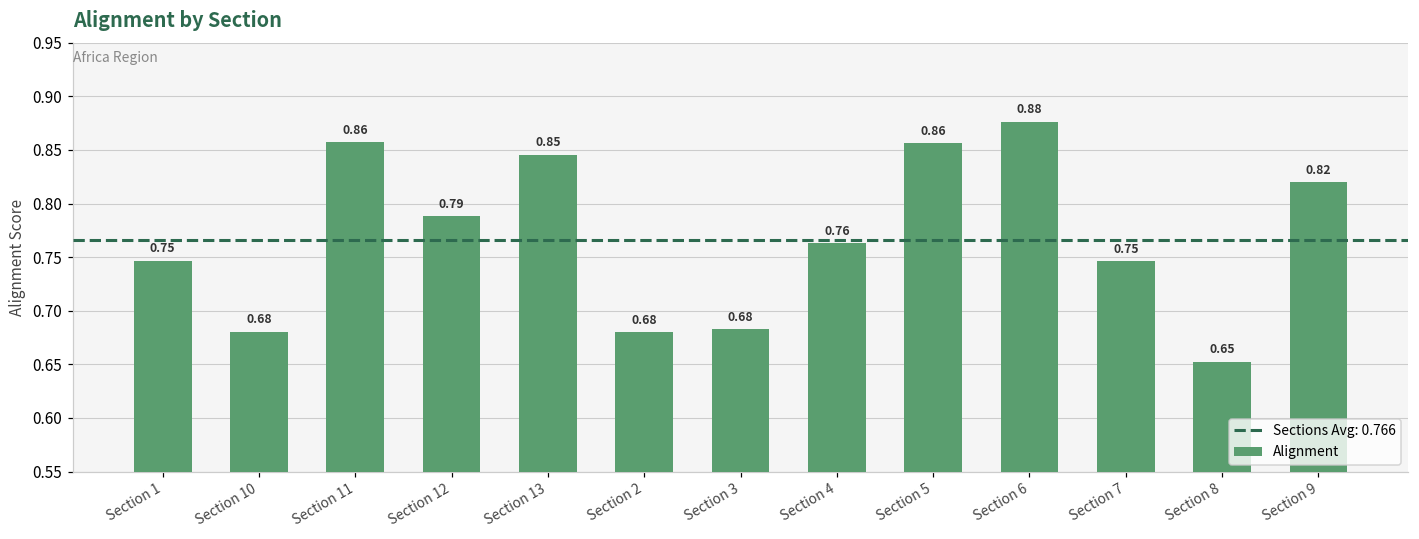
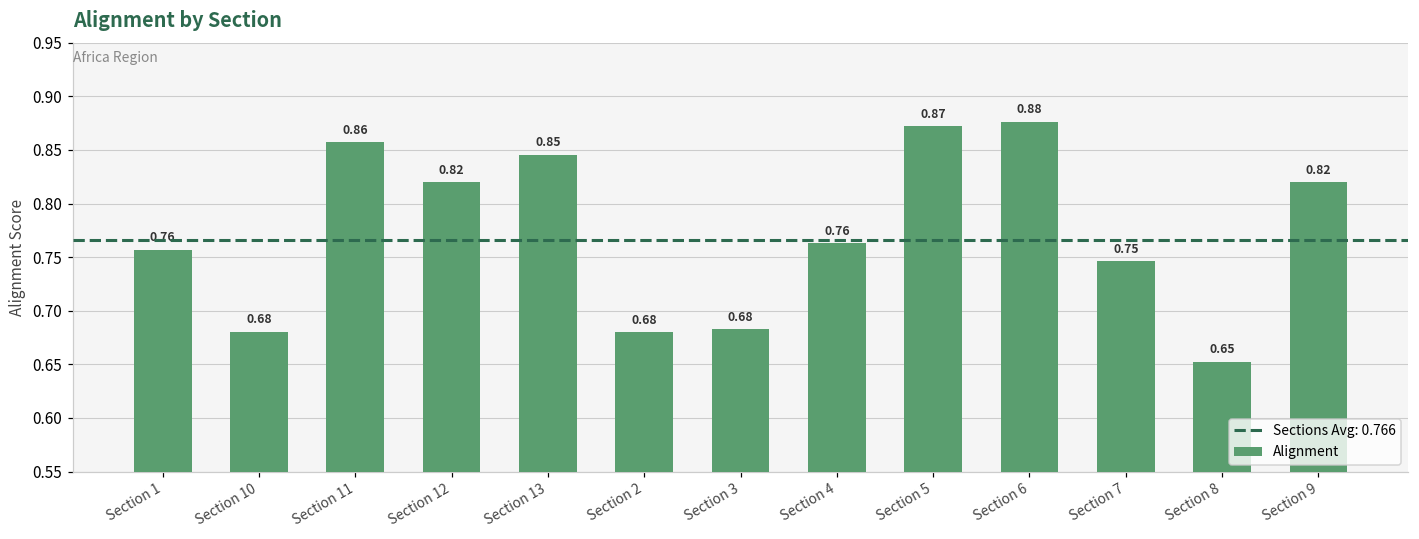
Section 1: 0.75 -> 0.76
Section 12: 0.79 -> 0.82
Section 5: 0.86 -> 0.87
